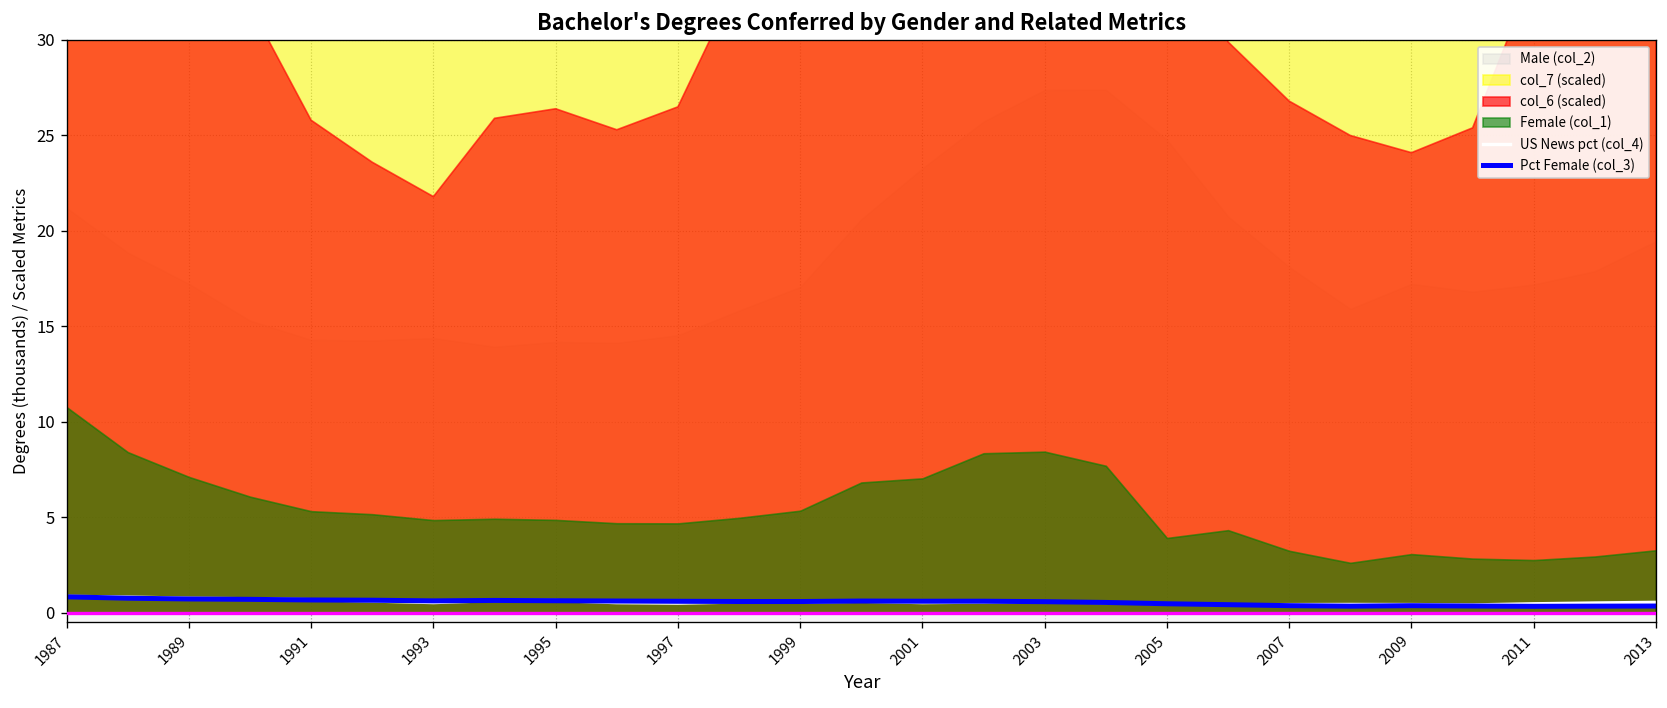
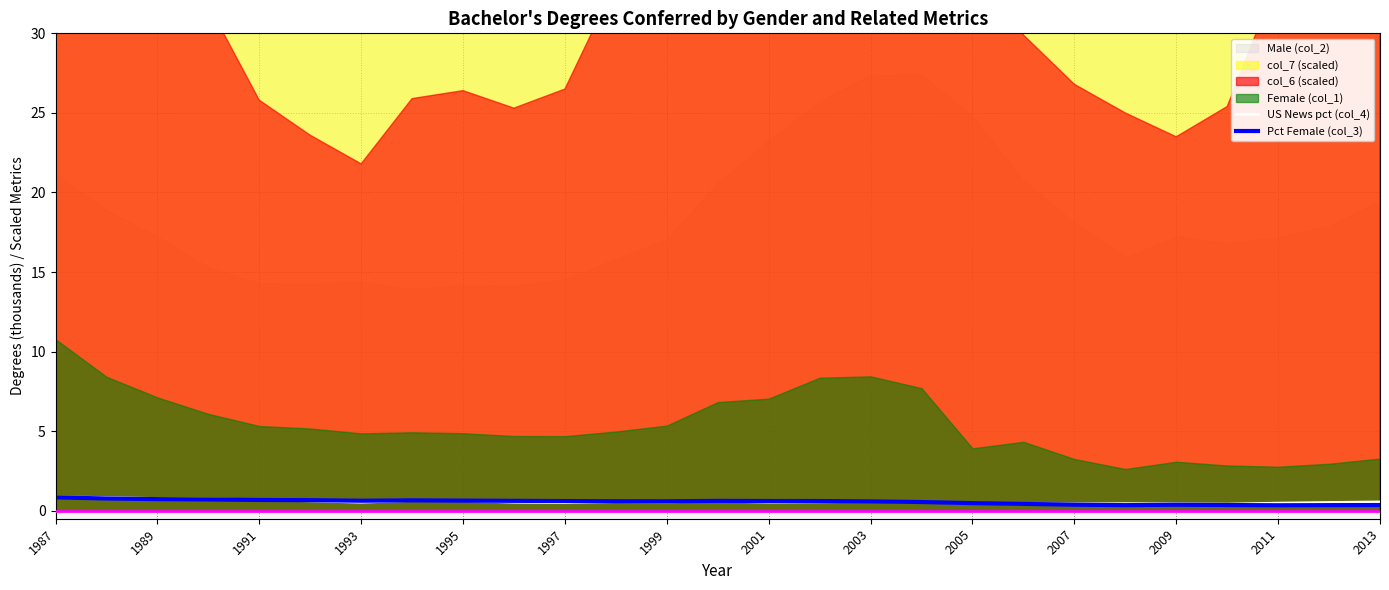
col_6 (scaled), 2009: 24.1 -> 23.5
